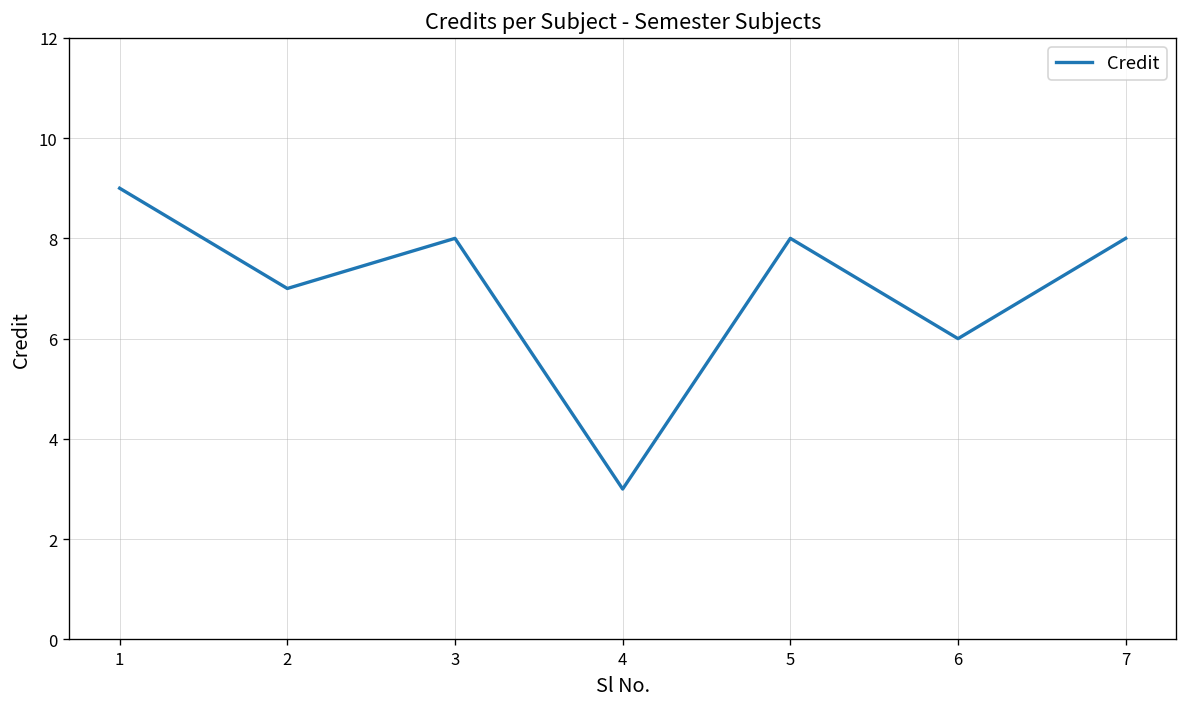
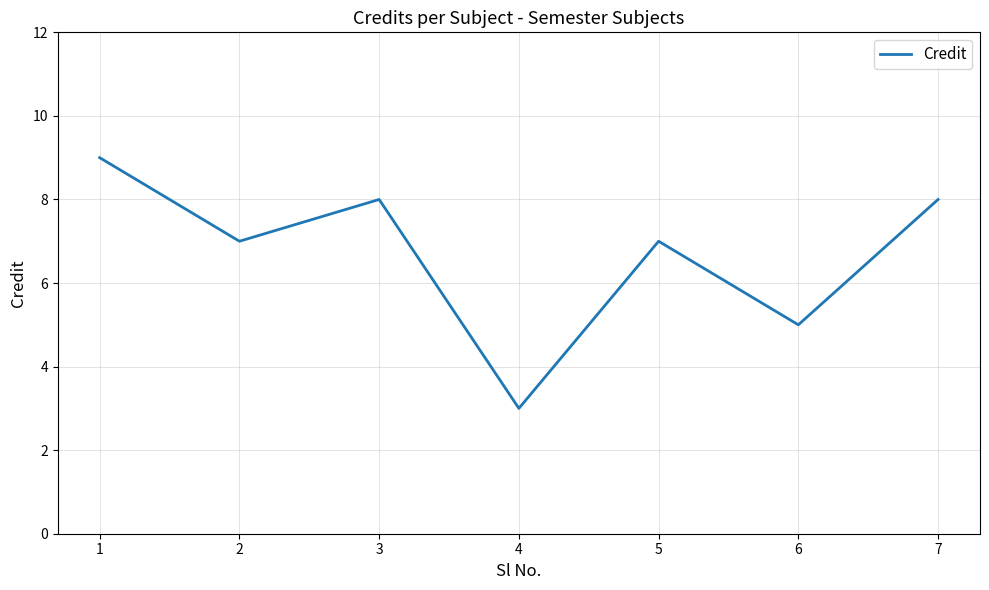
5: 8 -> 7
6: 6 -> 5
